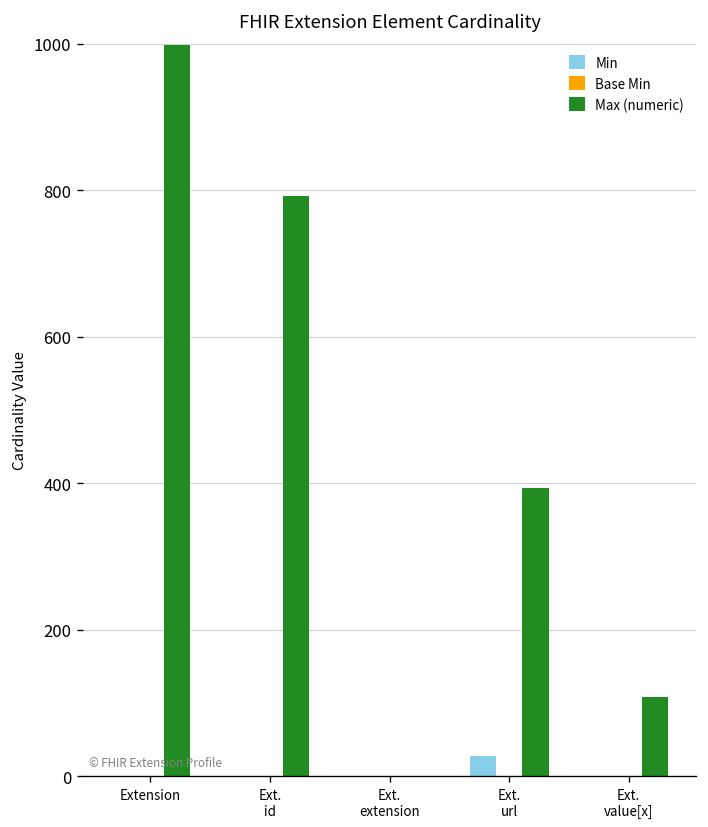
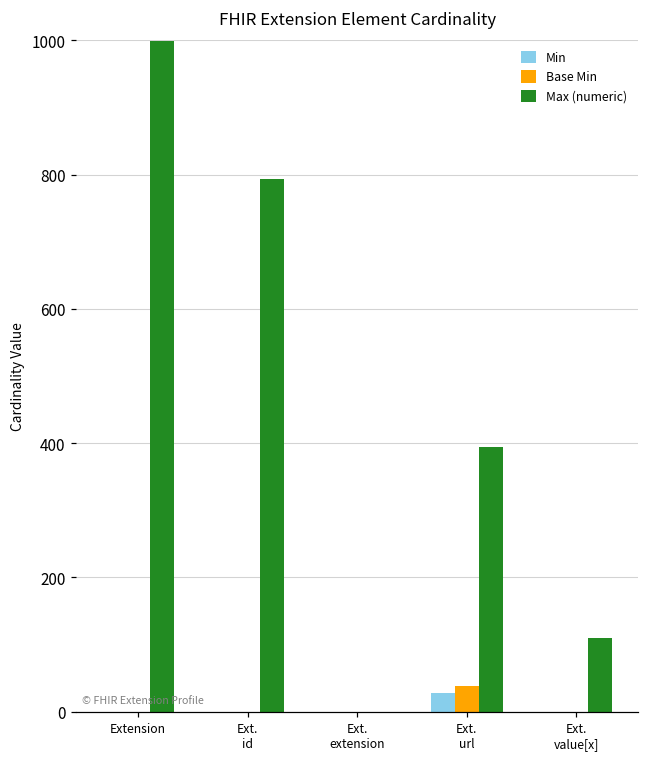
Base Min, Ext. url: 0 -> 40
